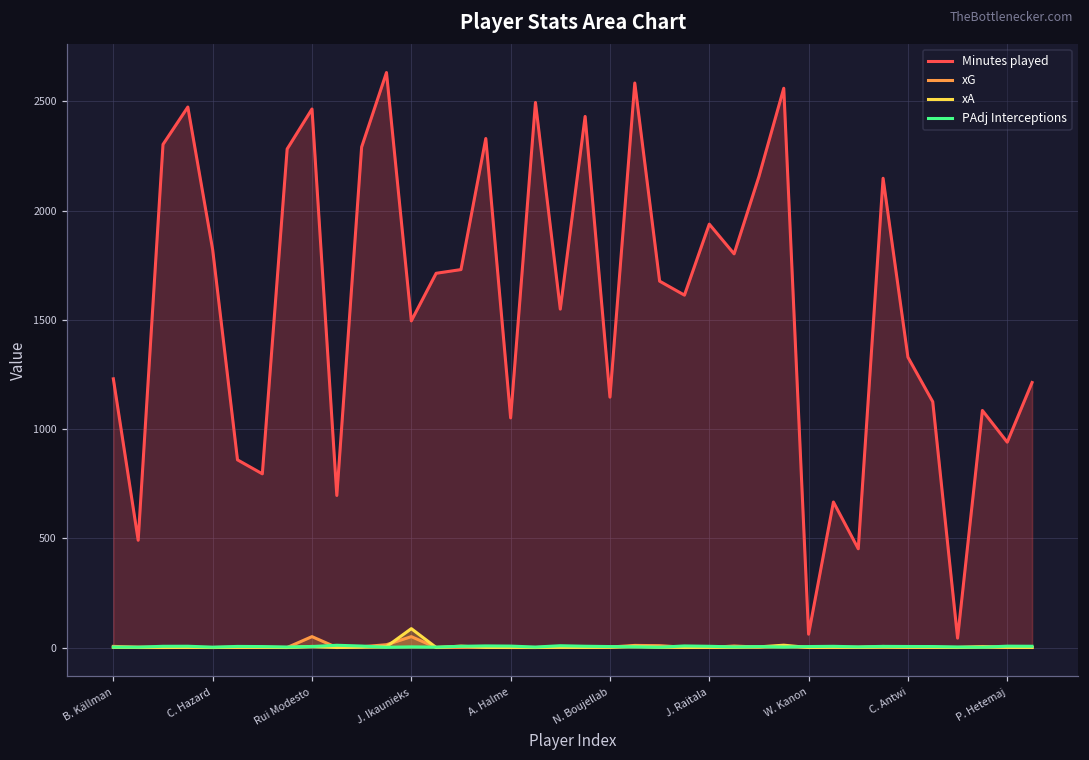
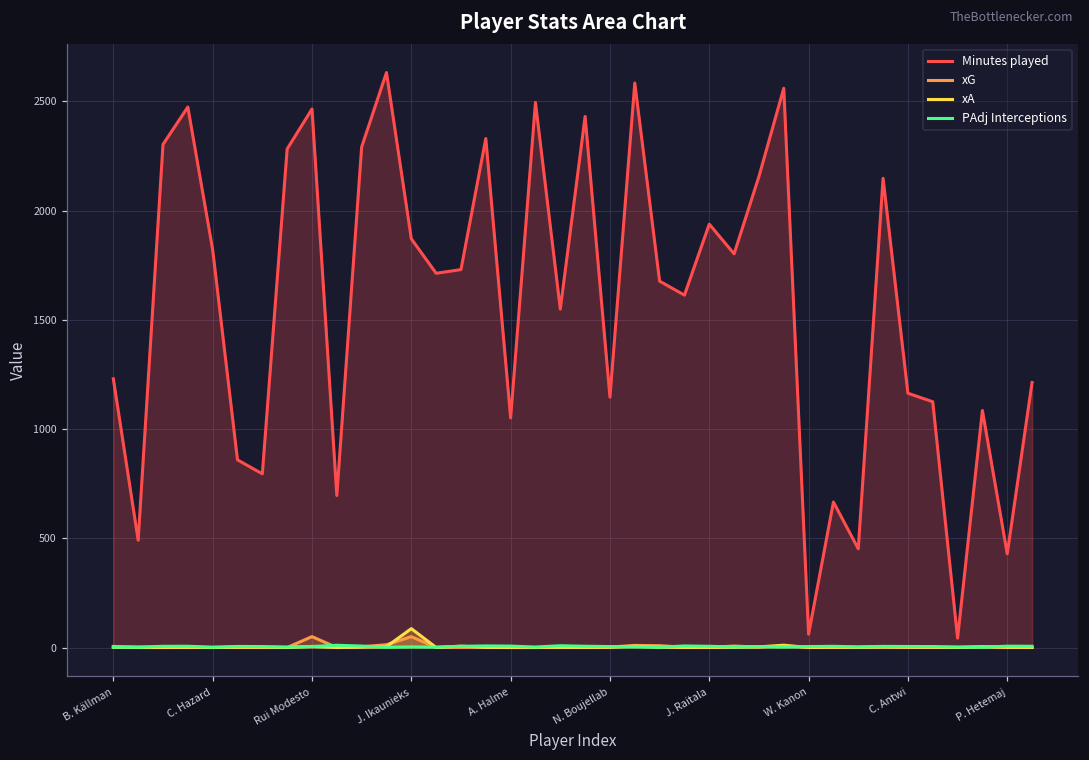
Minutes played, J. Ikaunieks: 1500 -> 1870
Minutes played, C. Antwi: 1330 -> 1160
Minutes played, P. Hetemaj: 940 -> 430
